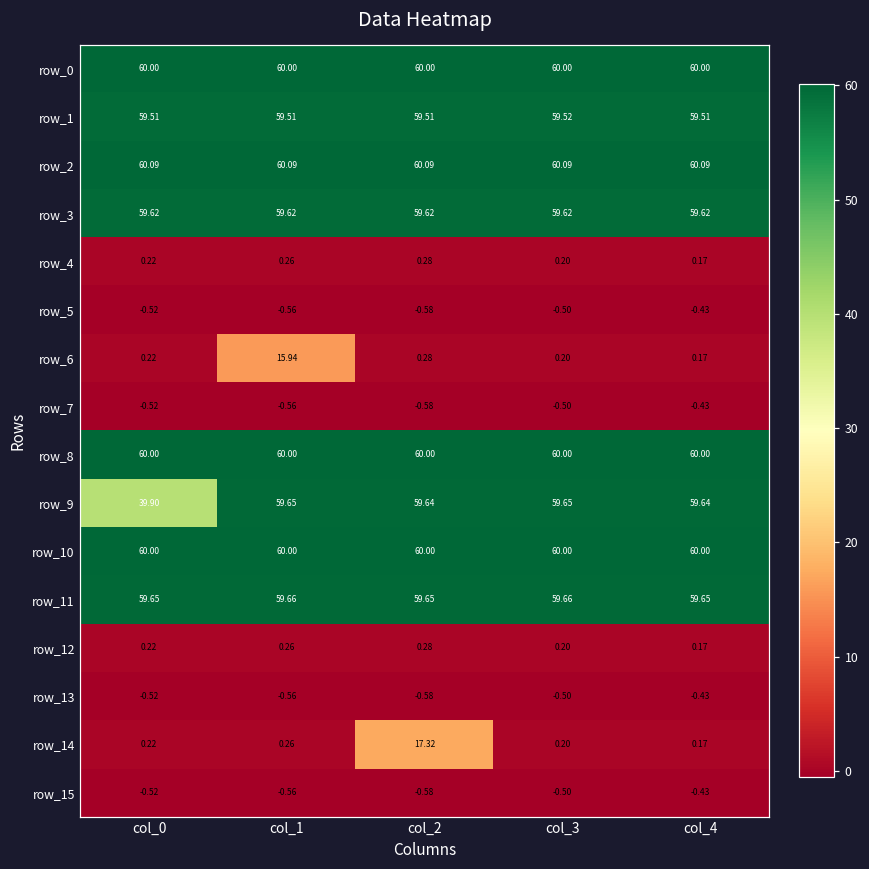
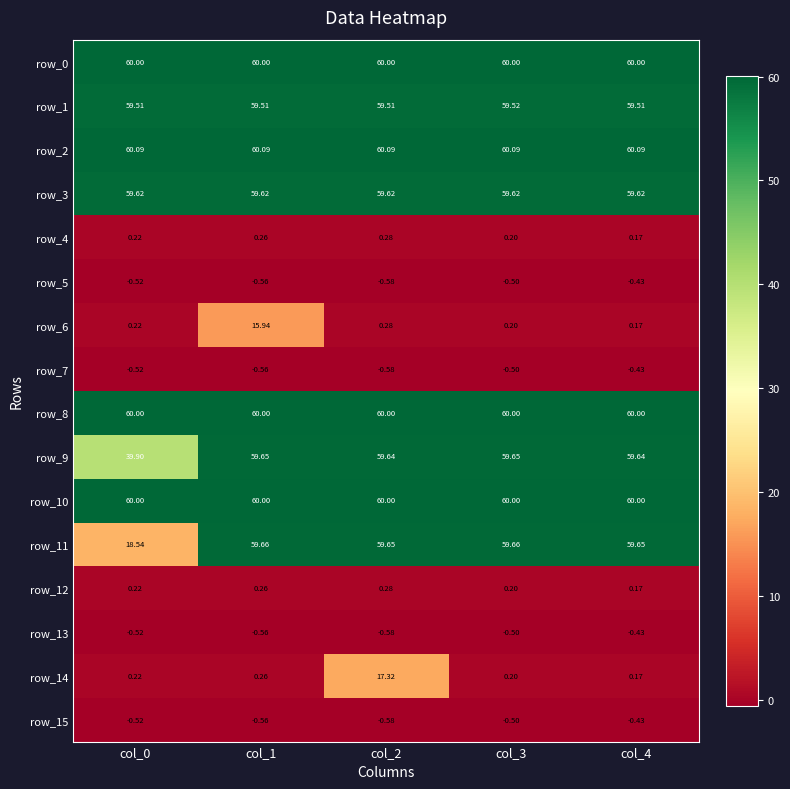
row_11, col_0: 59.65 -> 18.54
